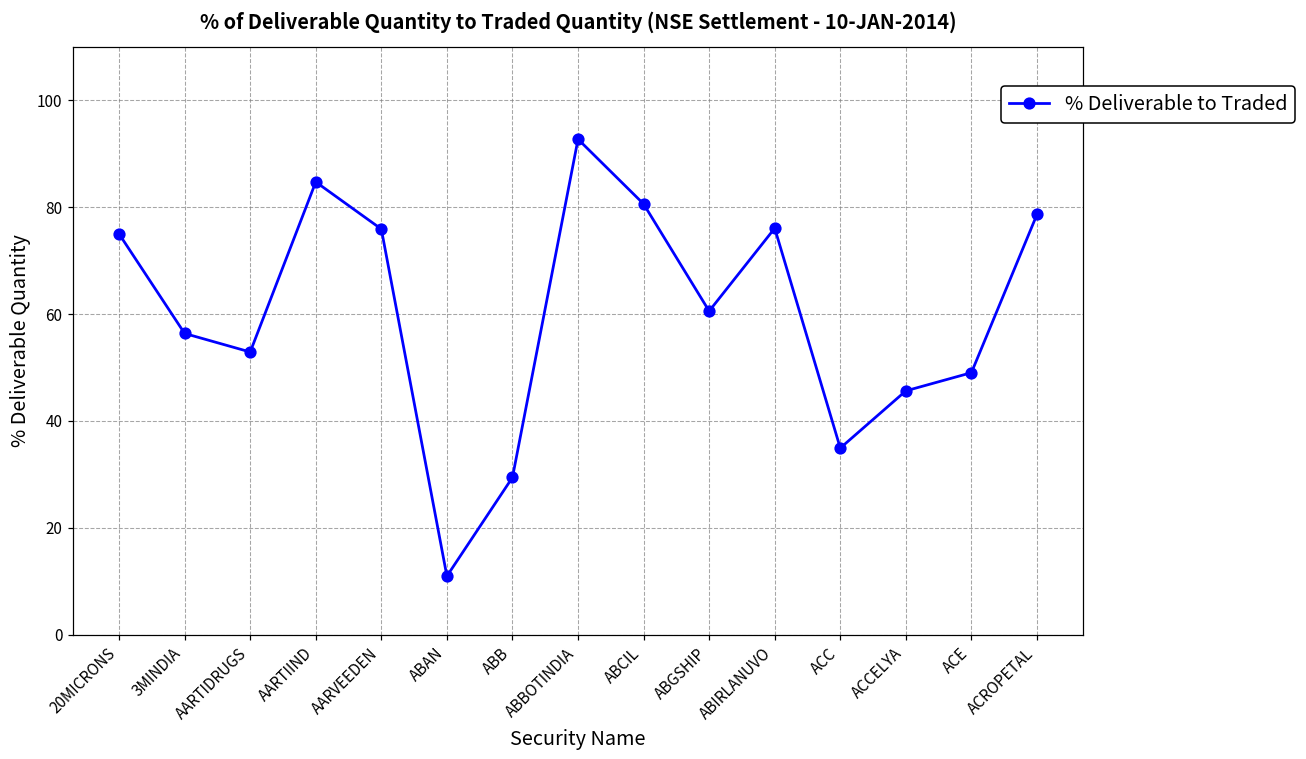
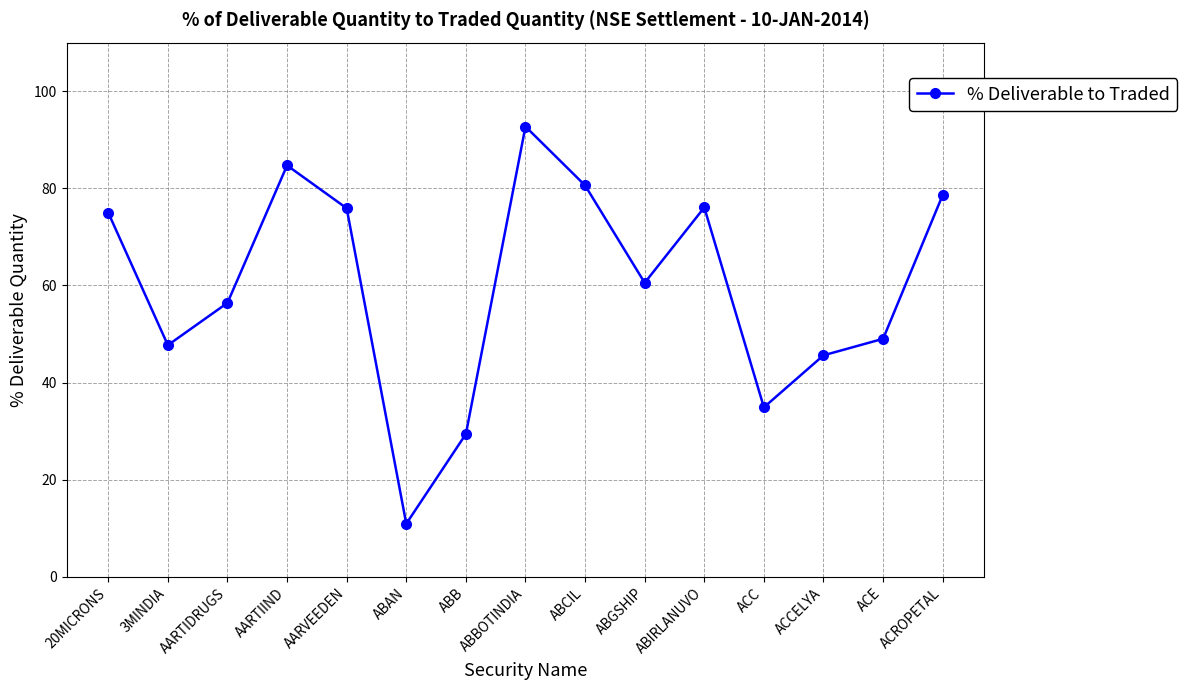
3MINDIA: 56 -> 48
AARTIDRUGS: 53 -> 56
